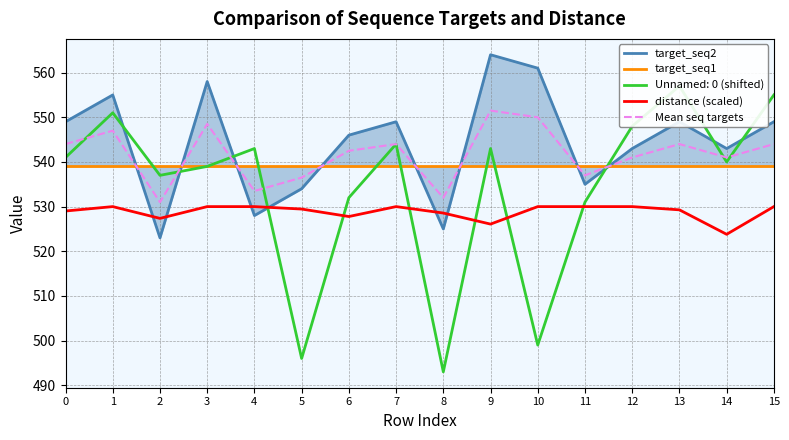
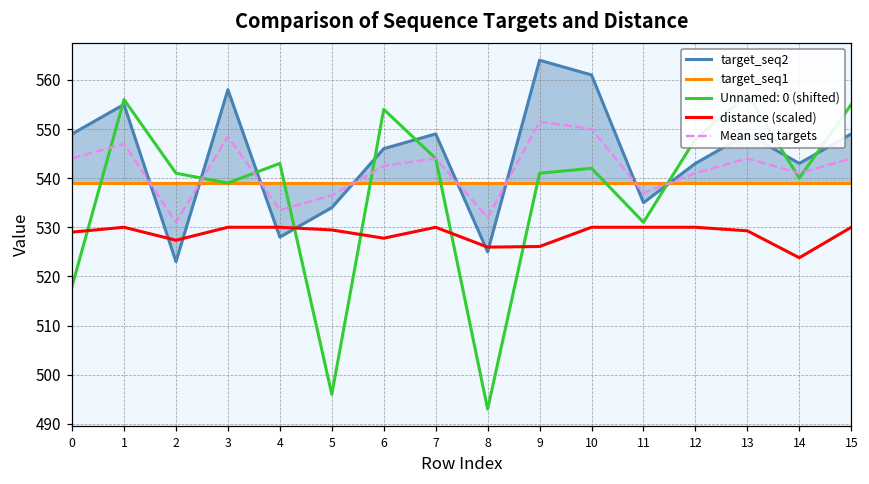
Unnamed: 0 (shifted), 0: 541 -> 518
Unnamed: 0 (shifted), 1: 551 -> 556
Unnamed: 0 (shifted), 2: 537 -> 541
Unnamed: 0 (shifted), 6: 532 -> 554
distance (scaled), 8: 529 -> 526
Unnamed: 0 (shifted), 9: 543 -> 541
Unnamed: 0 (shifted), 10: 499 -> 542
